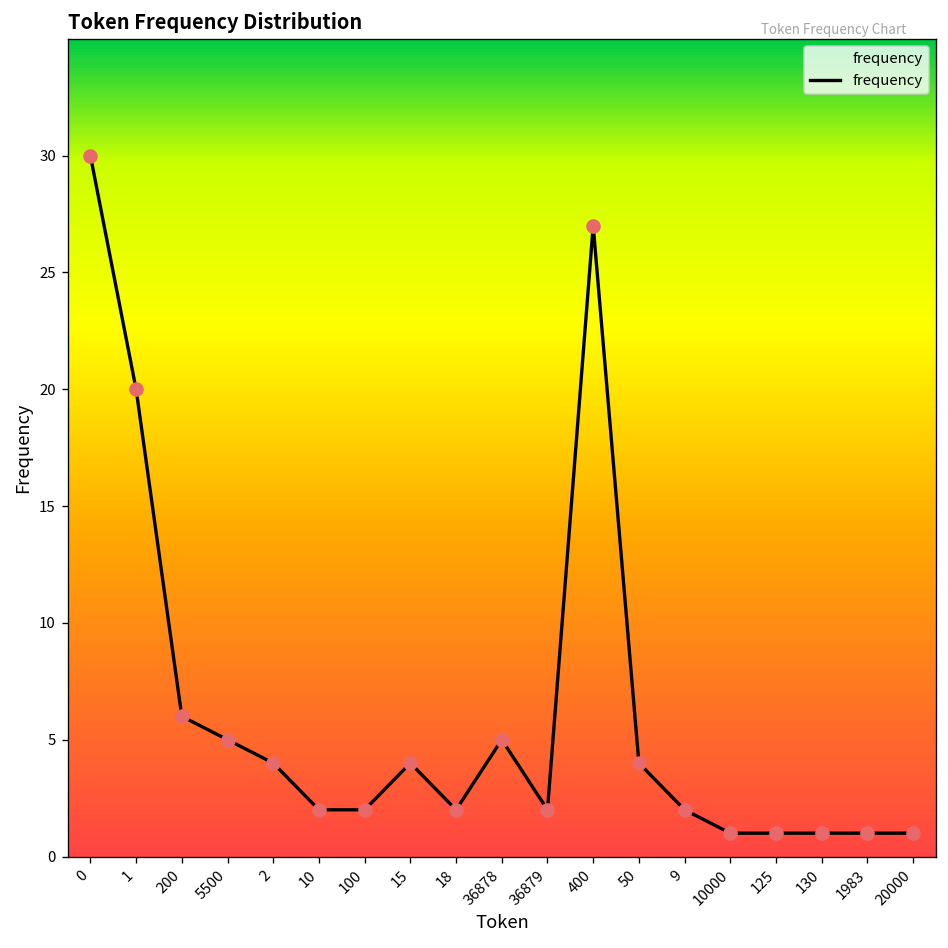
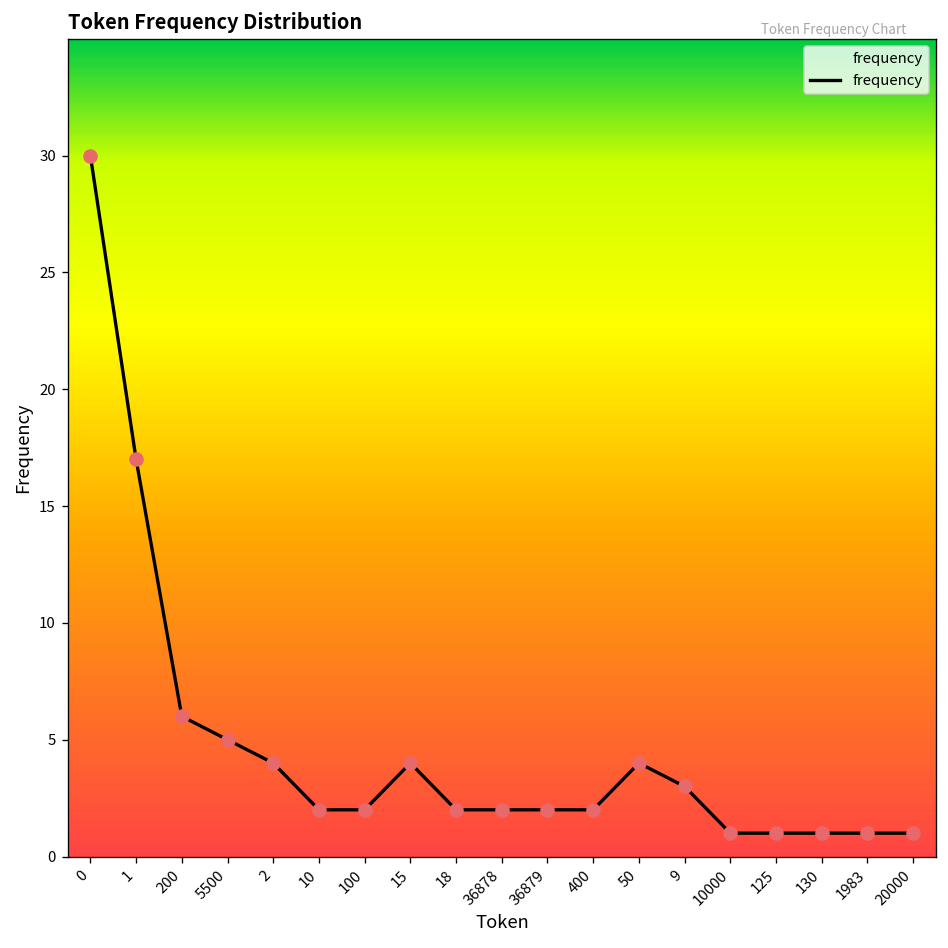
1: 20 -> 17
36878: 5 -> 2
400: 27 -> 2
9: 2 -> 3
